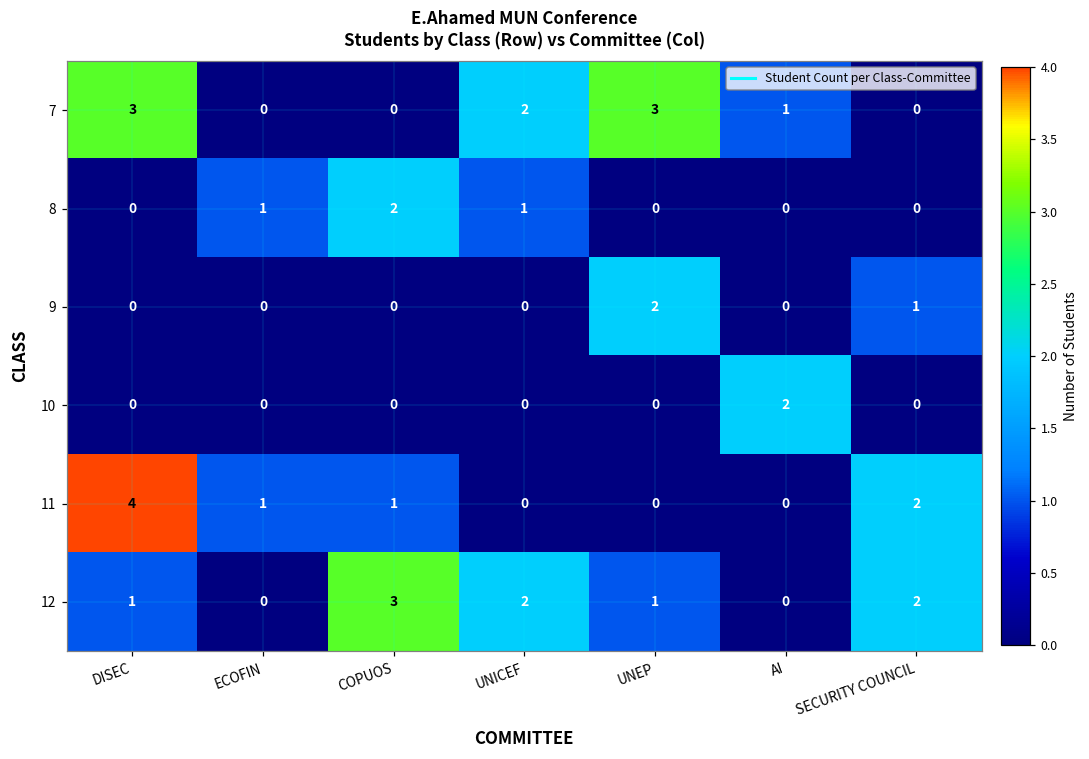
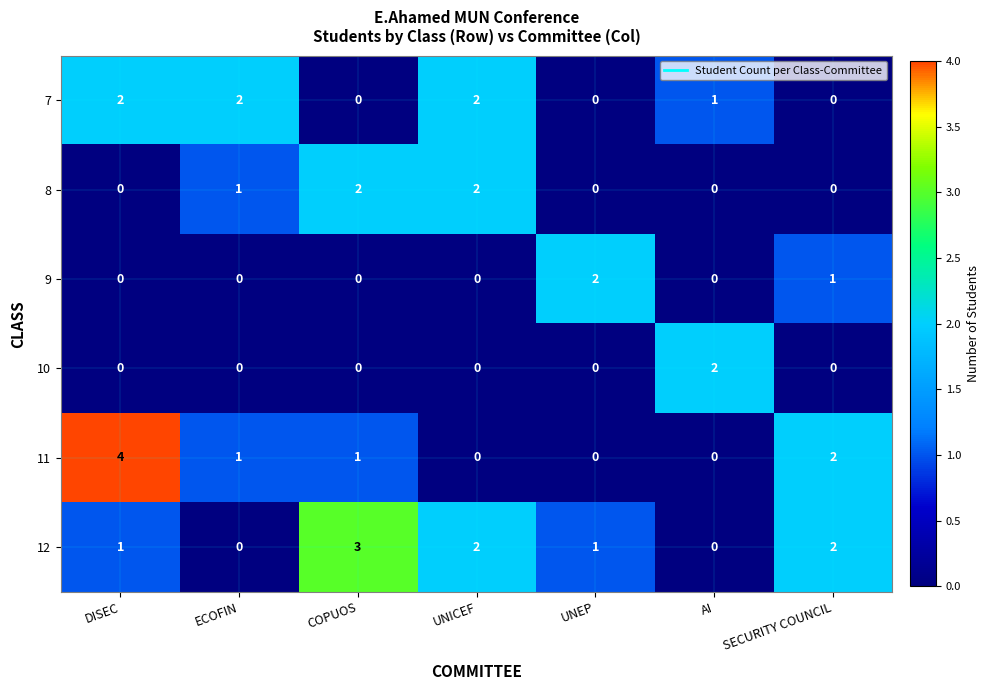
7, DISEC: 3 -> 2
7, ECOFIN: 0 -> 2
7, UNEP: 3 -> 0
8, UNICEF: 1 -> 2
